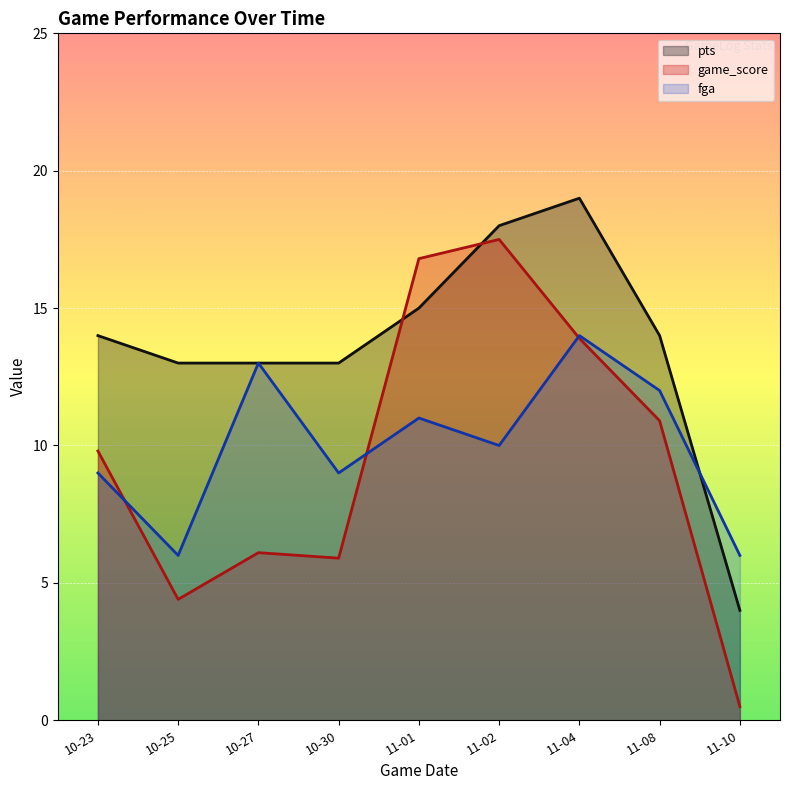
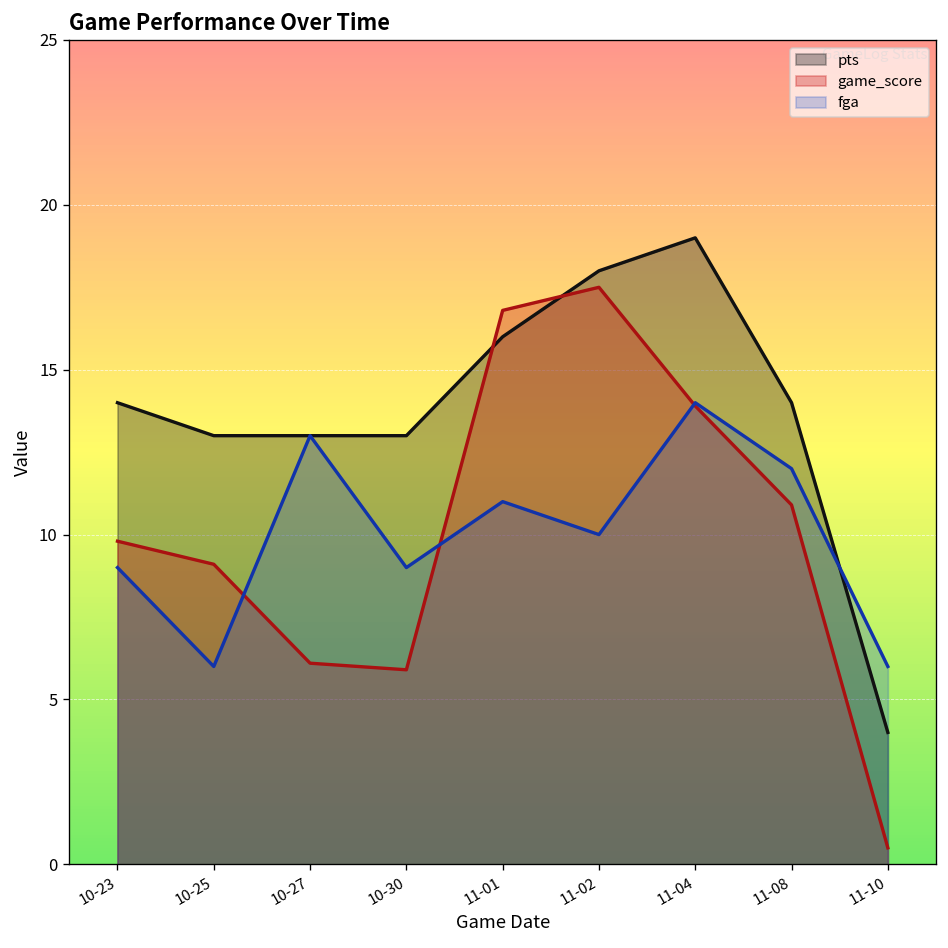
game_score, 10-25: 4.4 -> 9.1
pts, 11-01: 15 -> 16
